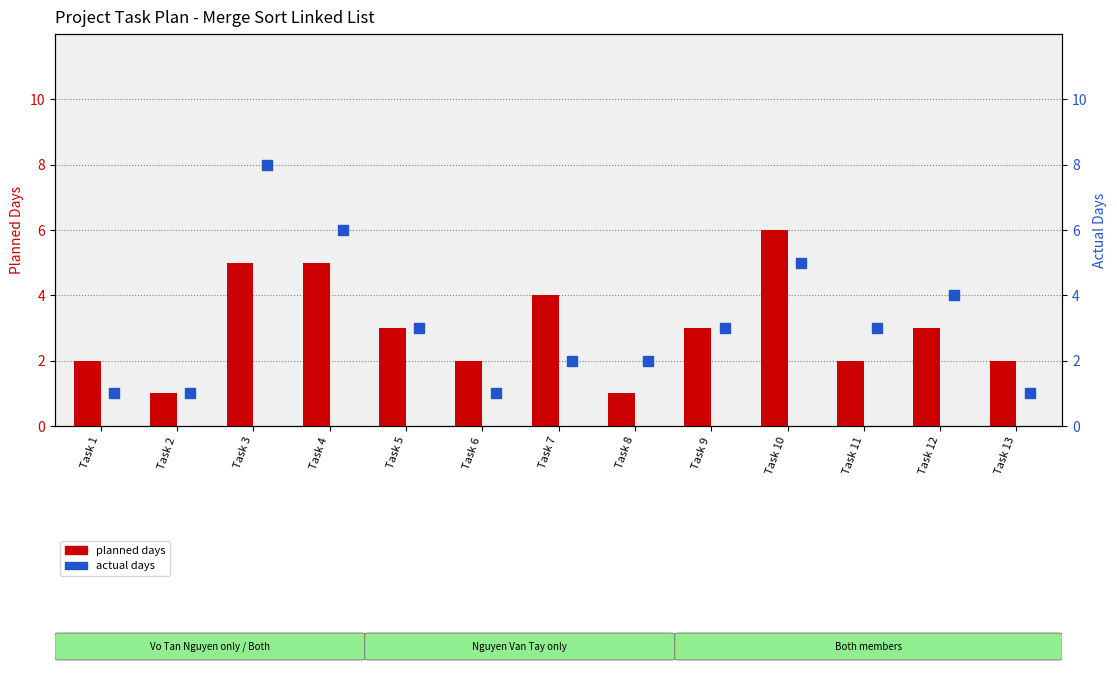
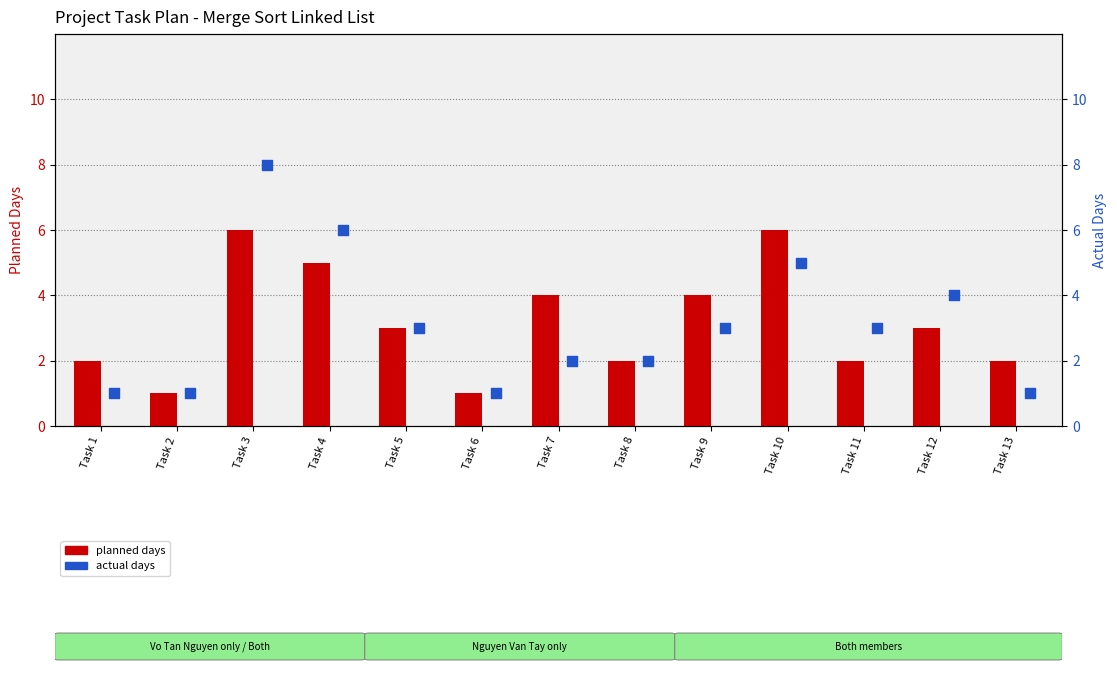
planned days, Task 3: 5 -> 6
planned days, Task 6: 2 -> 1
planned days, Task 8: 1 -> 2
planned days, Task 9: 3 -> 4
